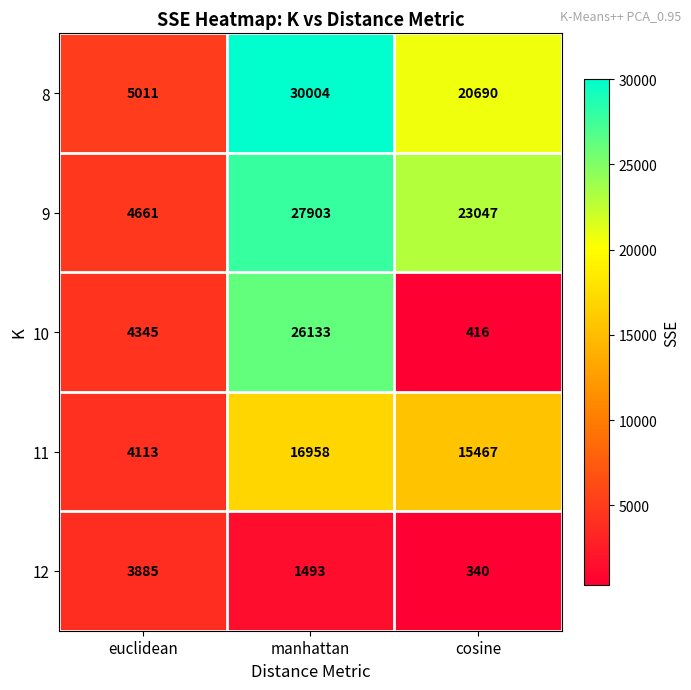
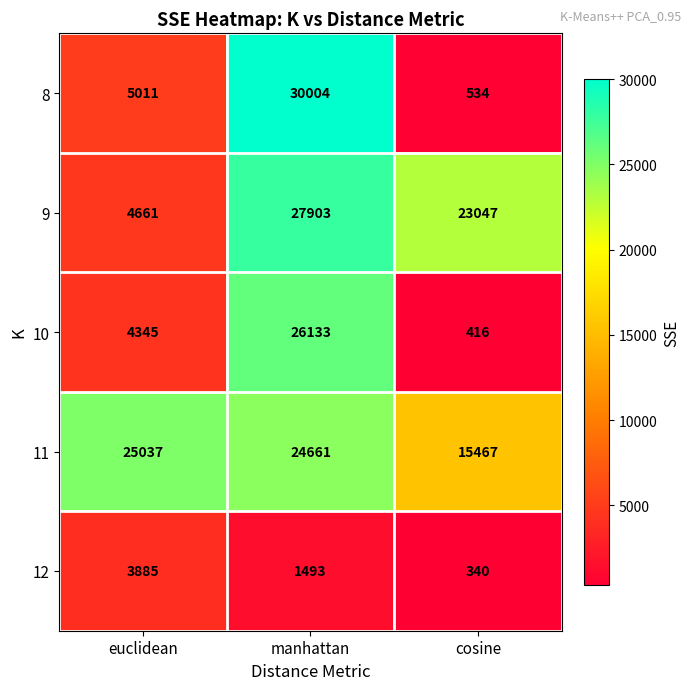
8, cosine: 20690 -> 534
11, euclidean: 4113 -> 25037
11, manhattan: 16958 -> 24661
